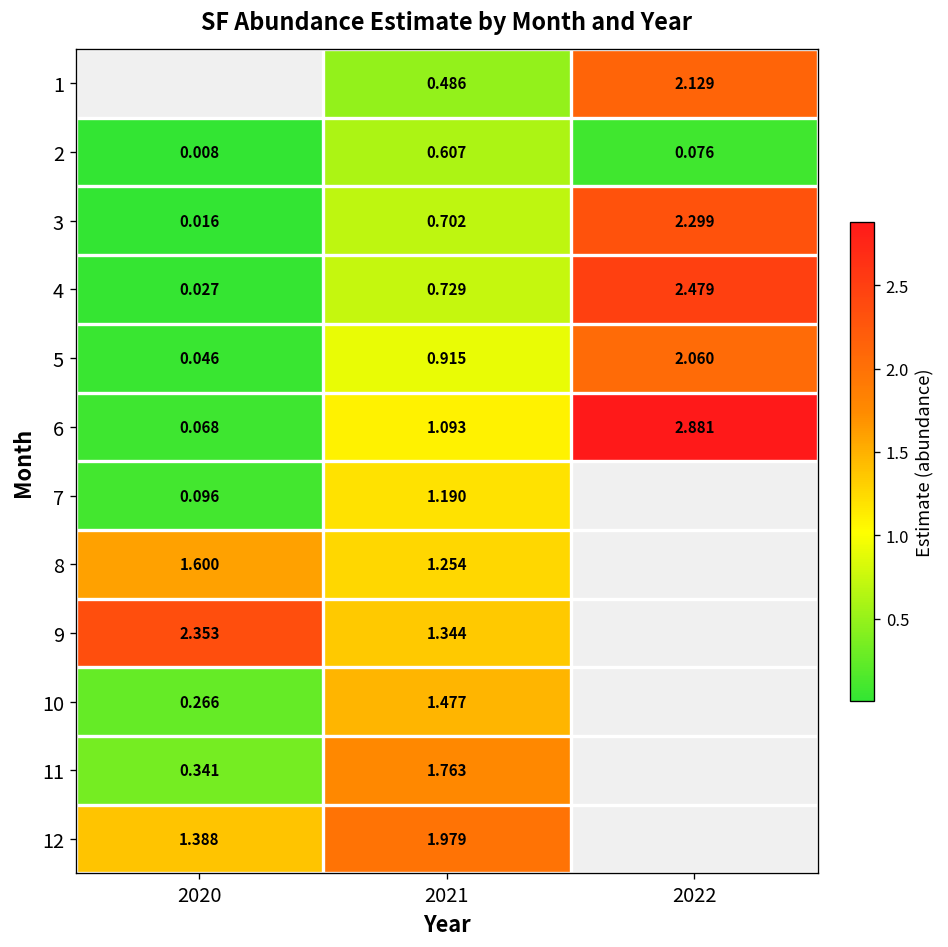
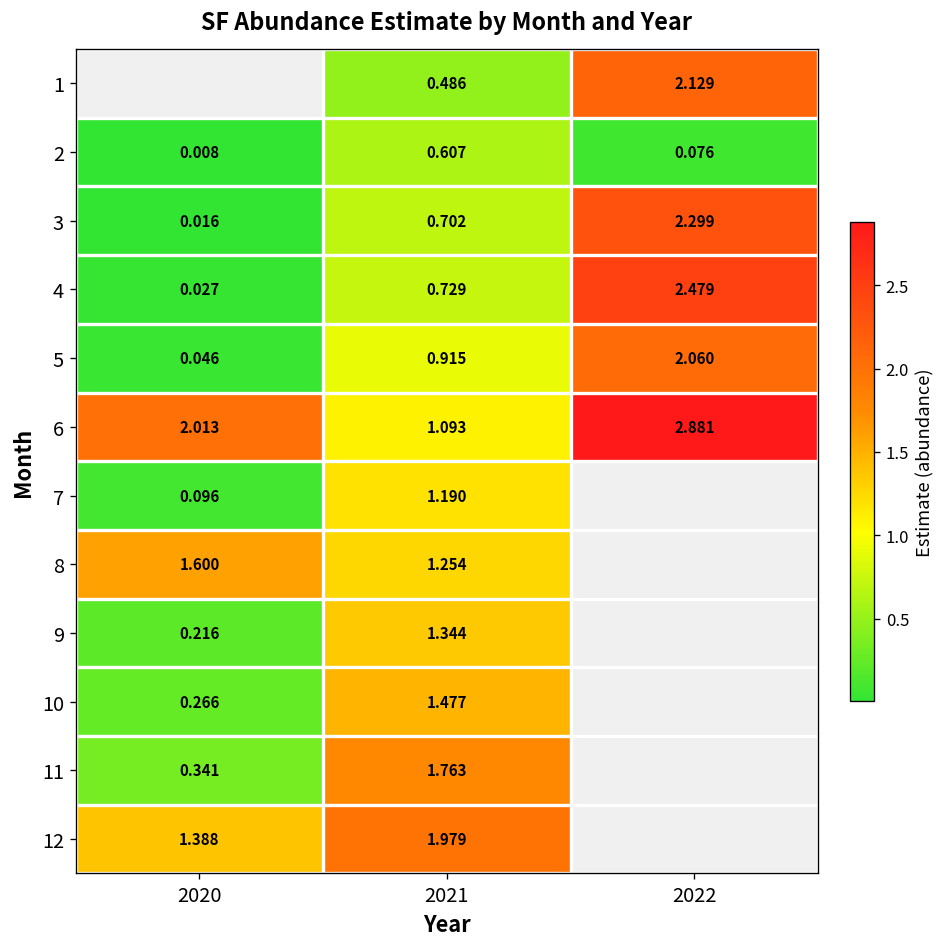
6, 2020: 0.068 -> 2.013
9, 2020: 2.353 -> 0.216
